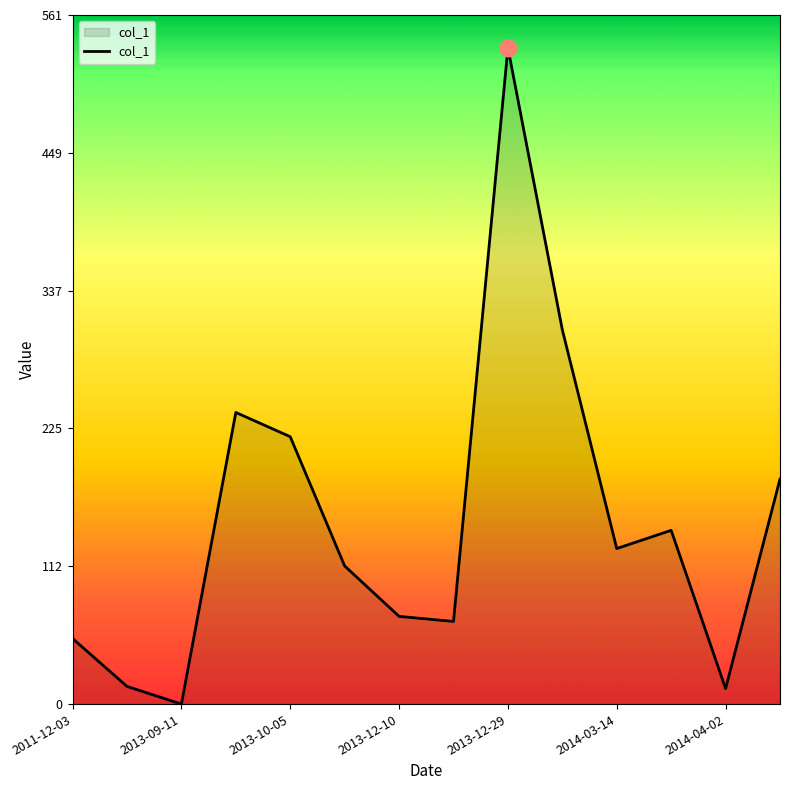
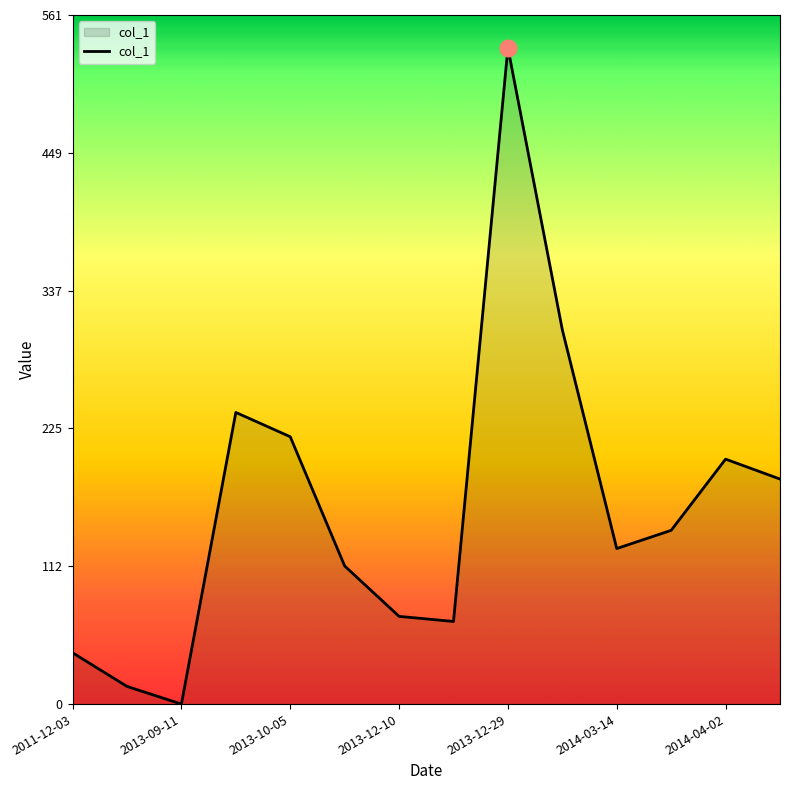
col_1, 2011-12-03: 53 -> 42
col_1, 2014-04-02: 13 -> 200
